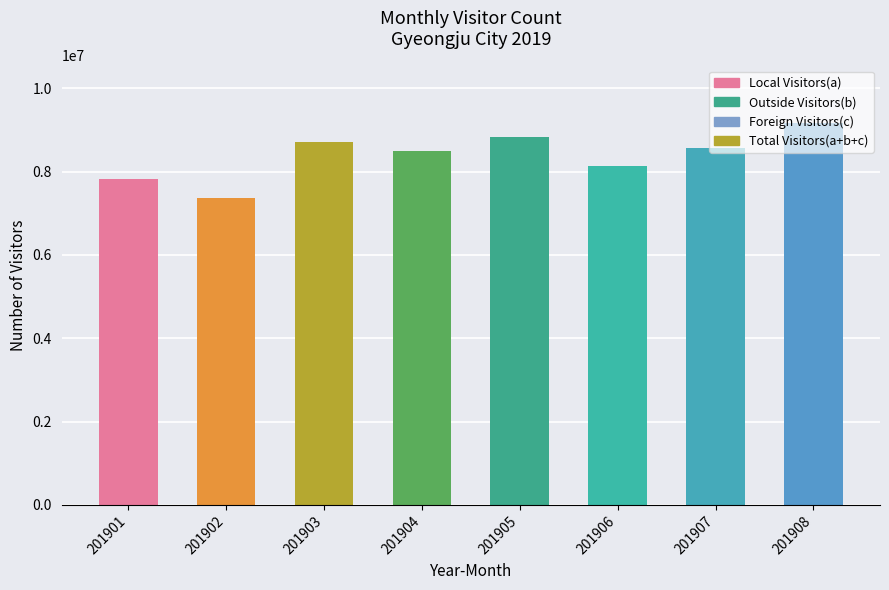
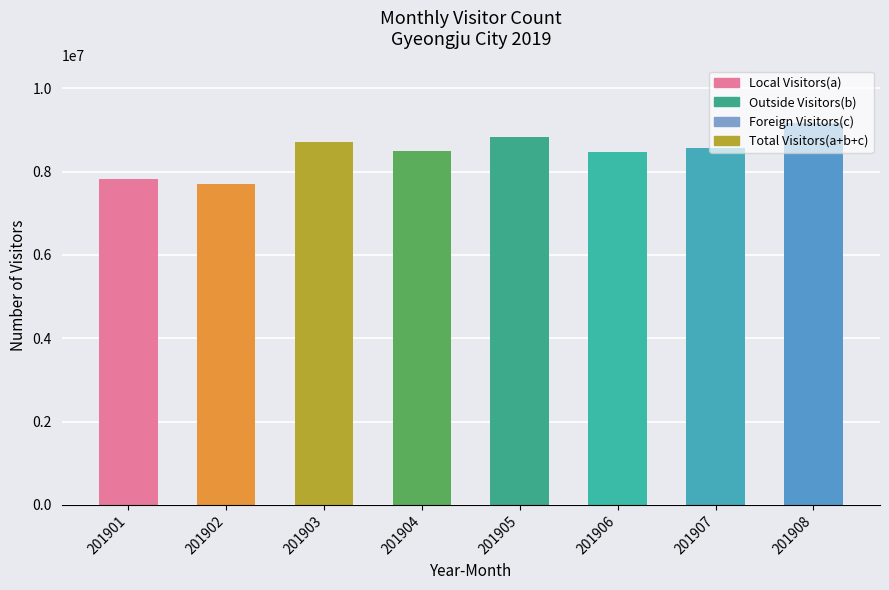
201902: 7400000 -> 7700000
201906: 8100000 -> 8500000
